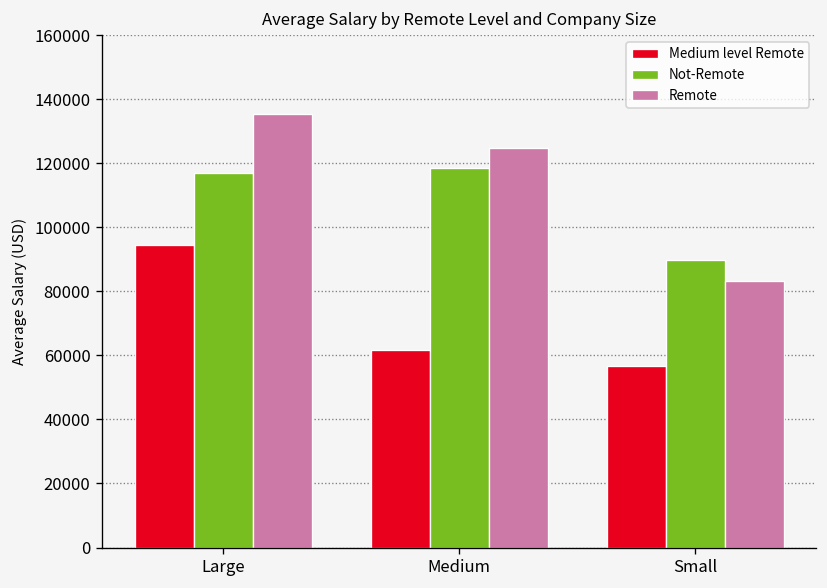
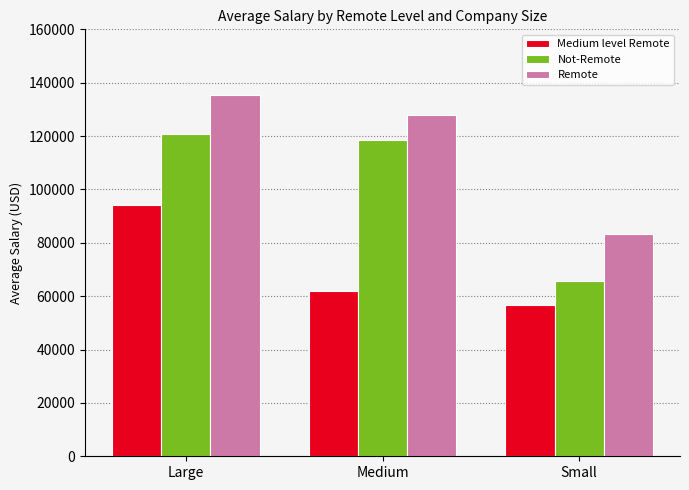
Not-Remote, Large: 117000 -> 121000
Remote, Medium: 125000 -> 128000
Not-Remote, Small: 90000 -> 66000
